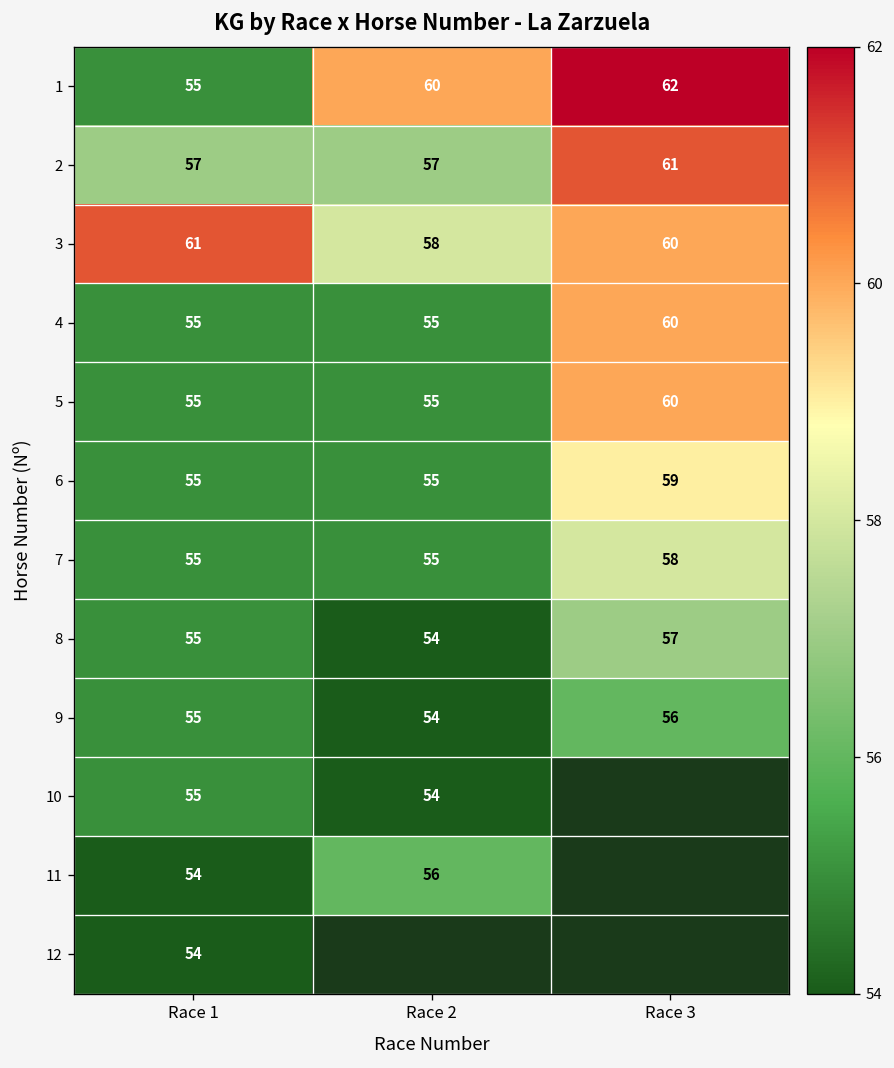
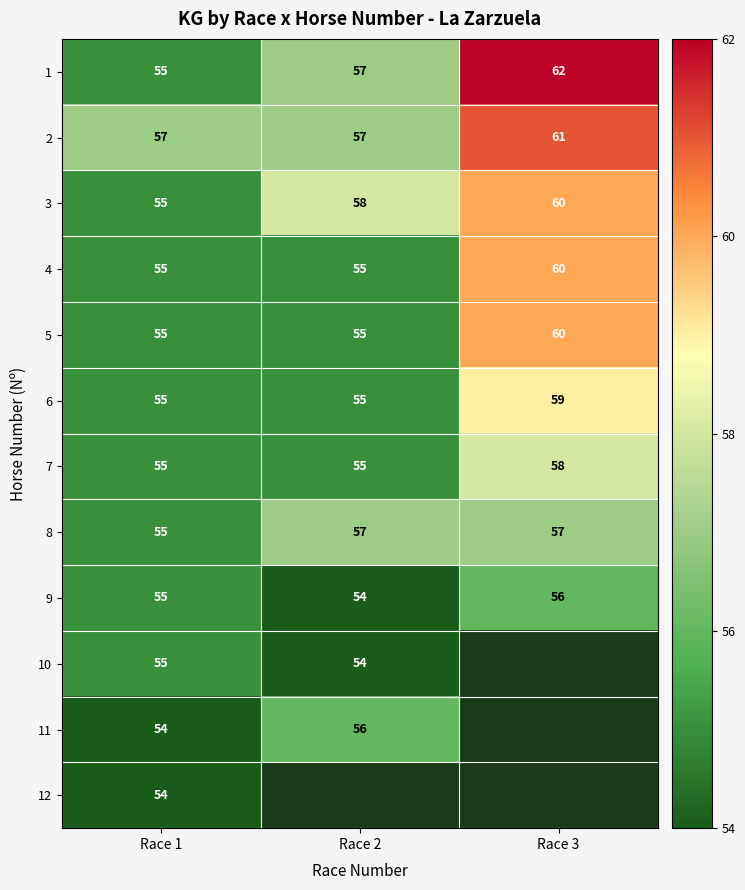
1, Race 2: 60 -> 57
3, Race 1: 61 -> 55
8, Race 2: 54 -> 57
